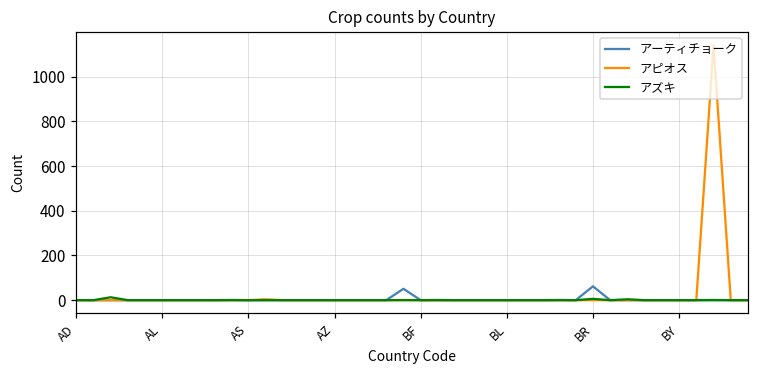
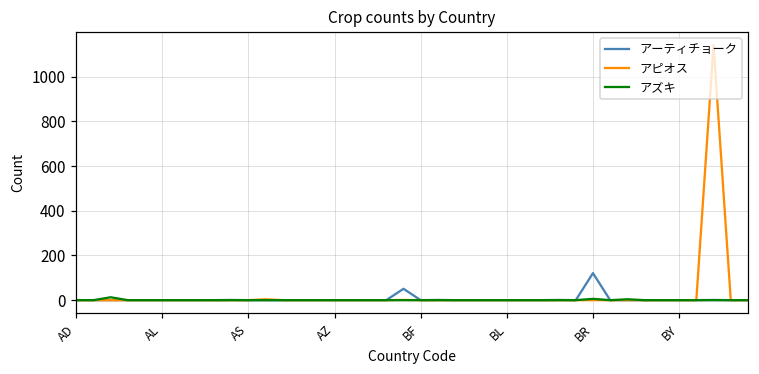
アーティチョーク, BR: 60 -> 120
